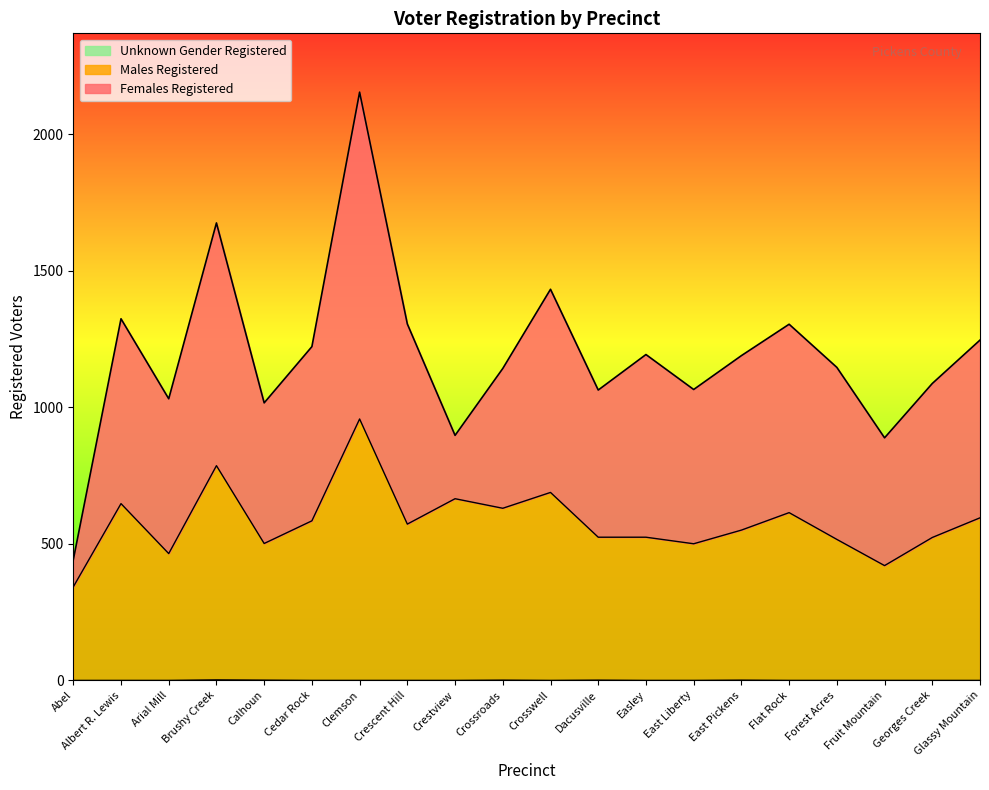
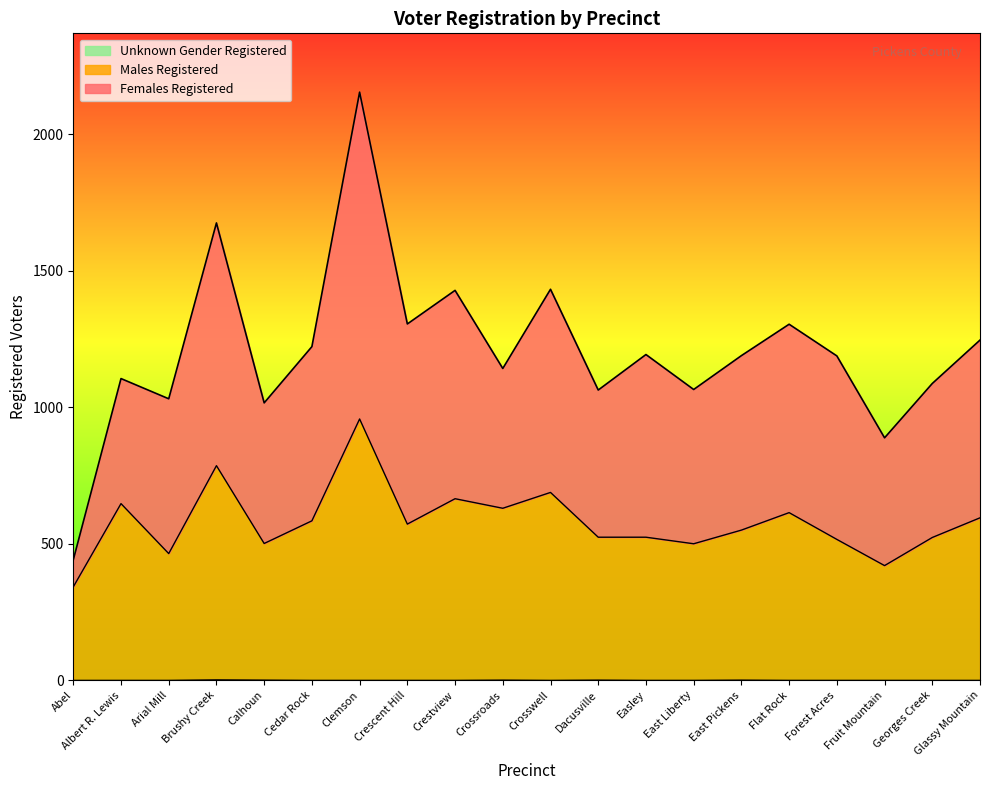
Females Registered, Albert R. Lewis: 680 -> 460
Females Registered, Crestview: 230 -> 760
Females Registered, Forest Acres: 630 -> 670
